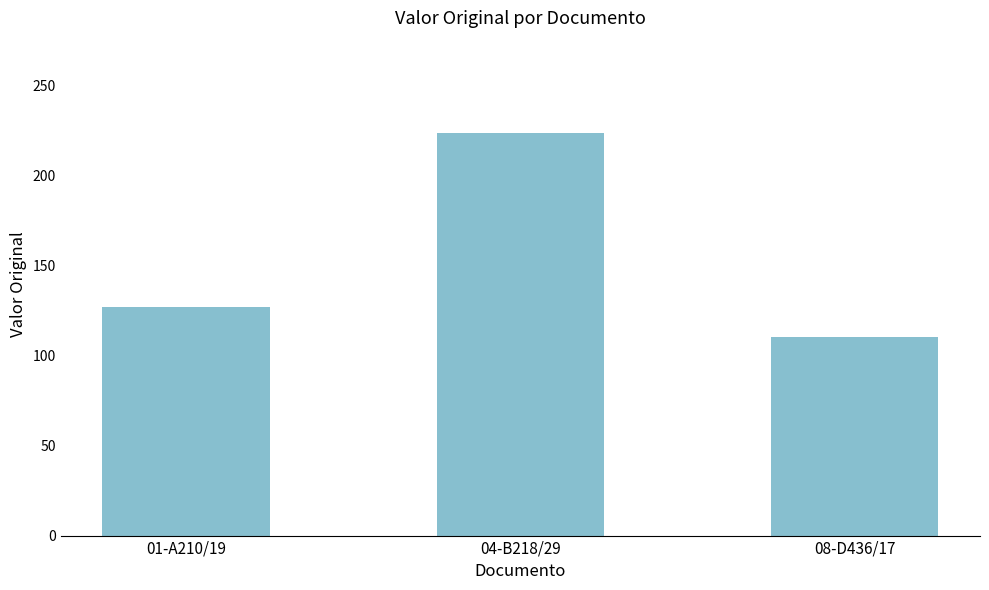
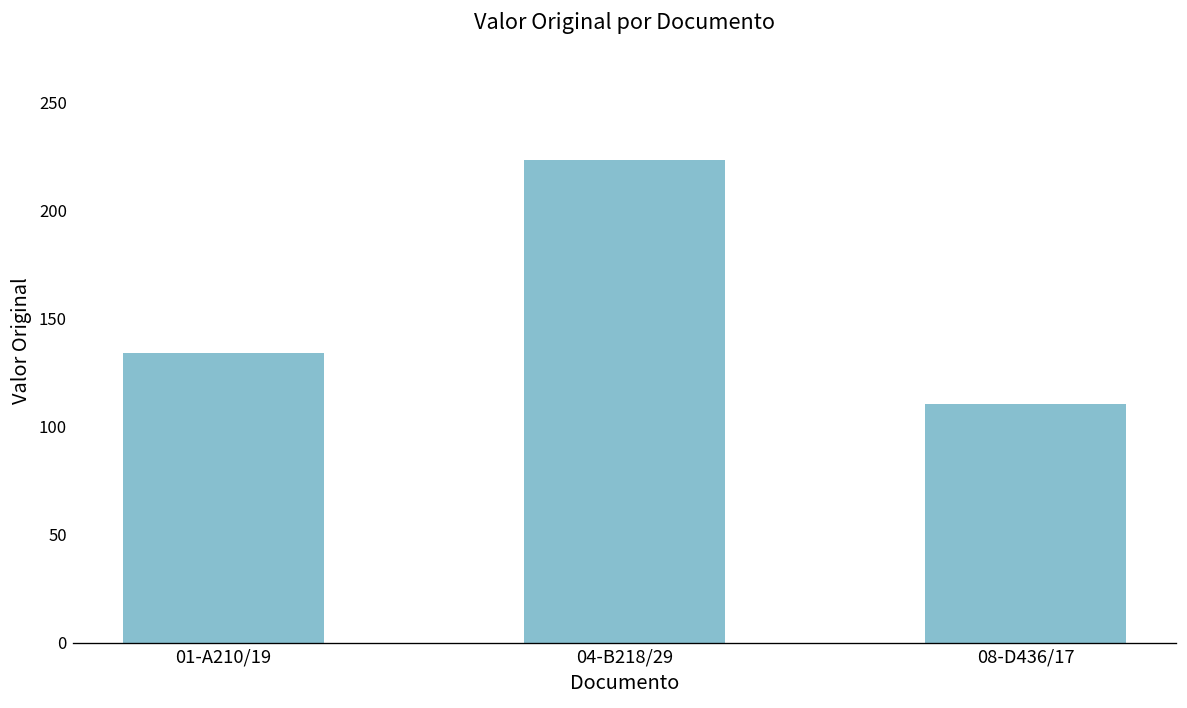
01-A210/19: 127 -> 134
